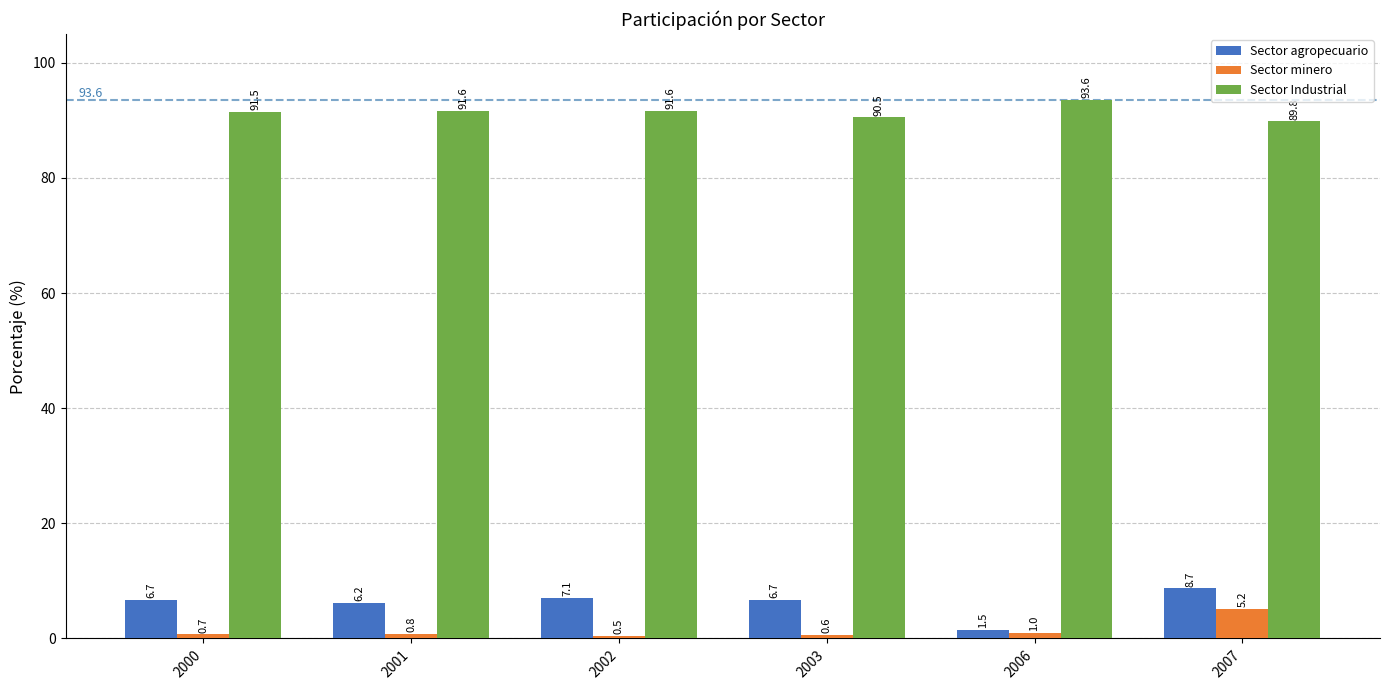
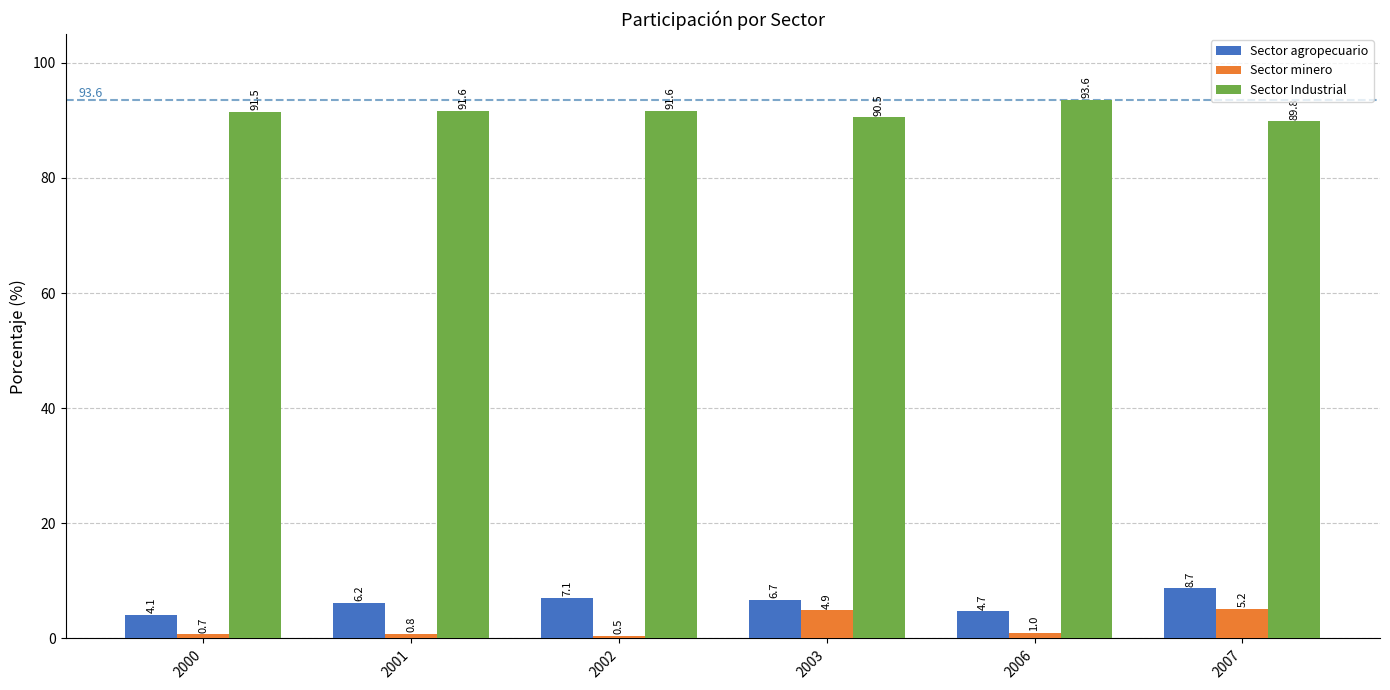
Sector agropecuario, 2000: 6.7 -> 4.1
Sector minero, 2003: 0.6 -> 4.9
Sector agropecuario, 2006: 1.5 -> 4.7
